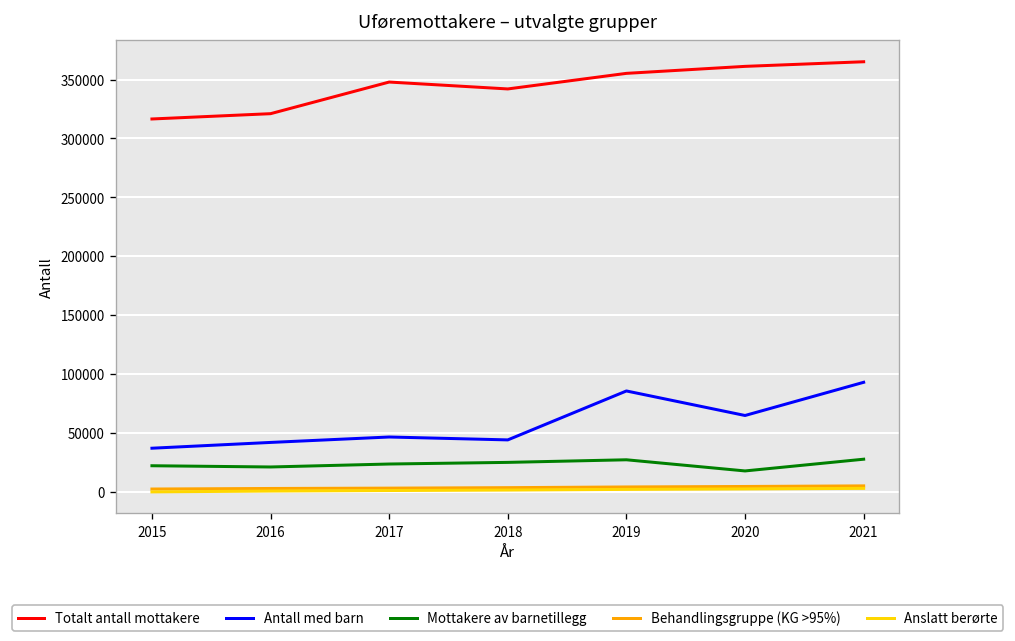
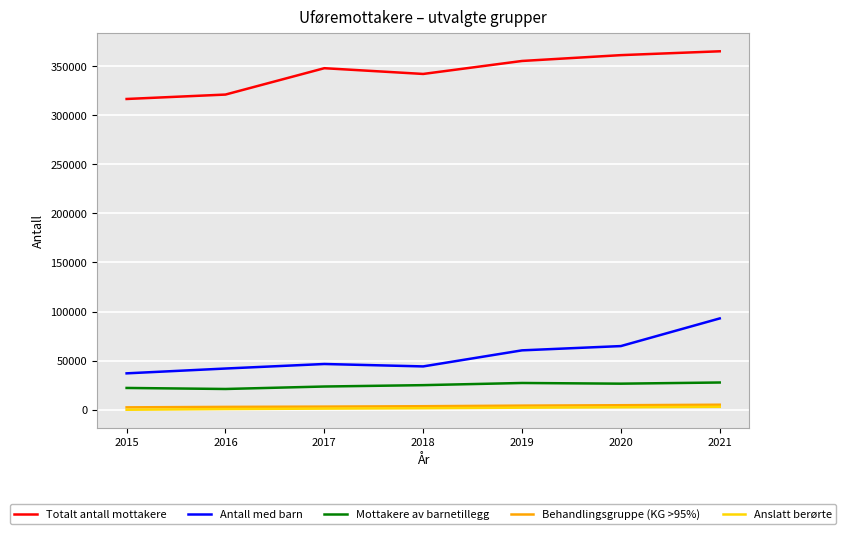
Antall med barn, 2019: 90000 -> 60000
Mottakere av barnetillegg, 2020: 20000 -> 30000
